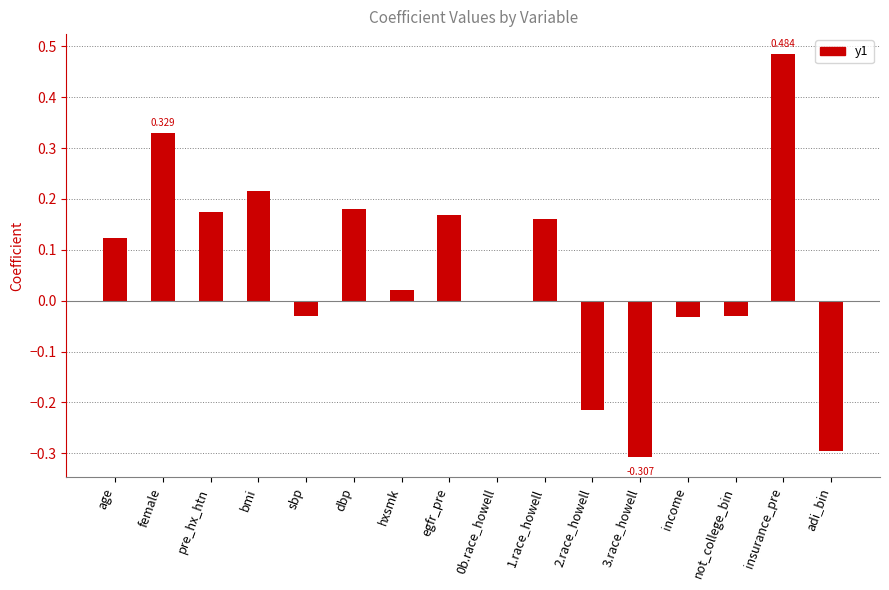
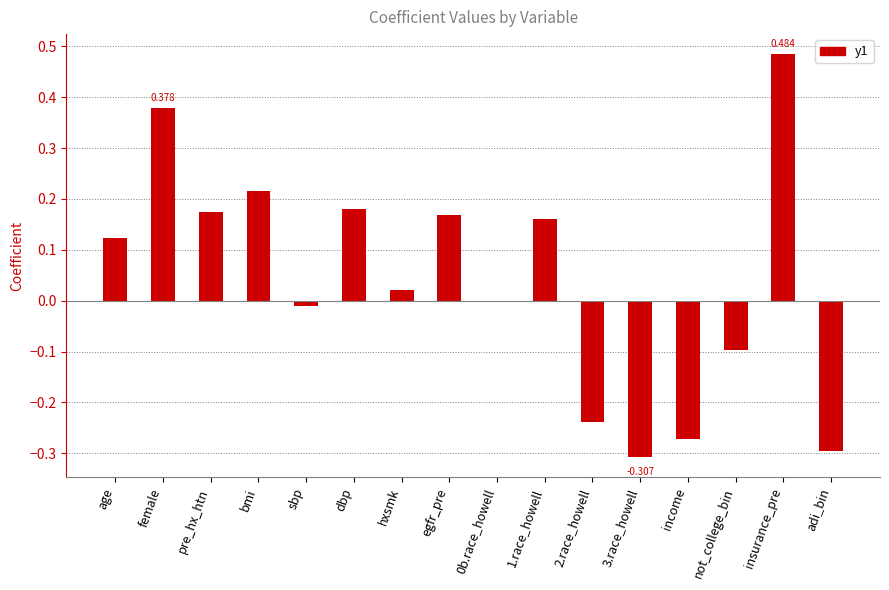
female: 0.329 -> 0.378
sbp: -0.03 -> -0.01
2.race_howell: -0.21 -> -0.24
income: -0.03 -> -0.27
not_college_bin: -0.03 -> -0.10
